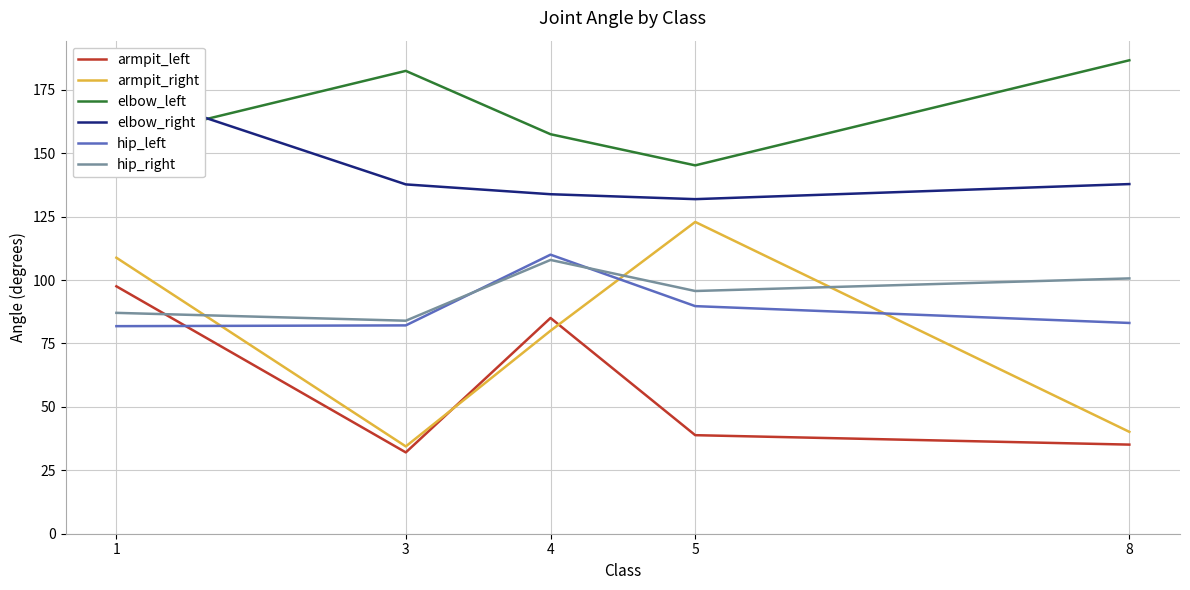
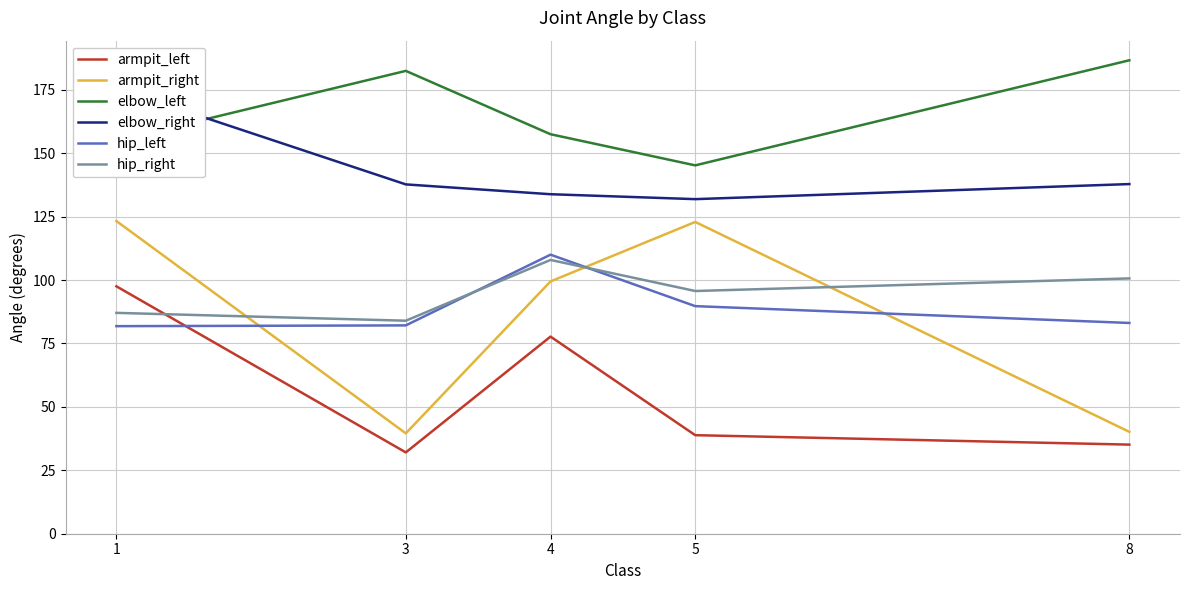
armpit_right, 1: 109 -> 123
armpit_right, 3: 34 -> 40
armpit_left, 4: 85 -> 78
armpit_right, 4: 80 -> 99
